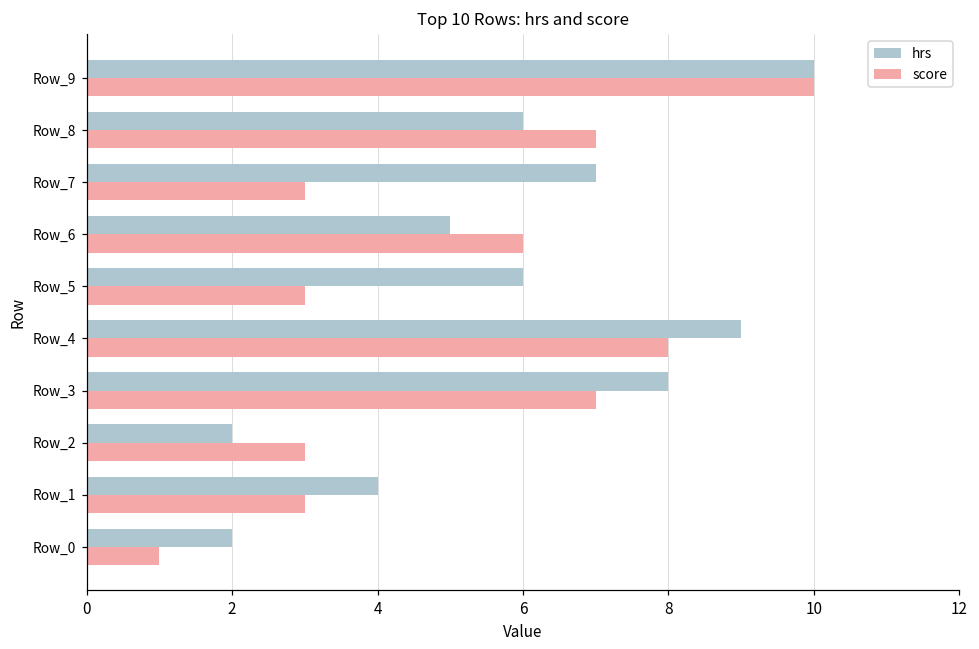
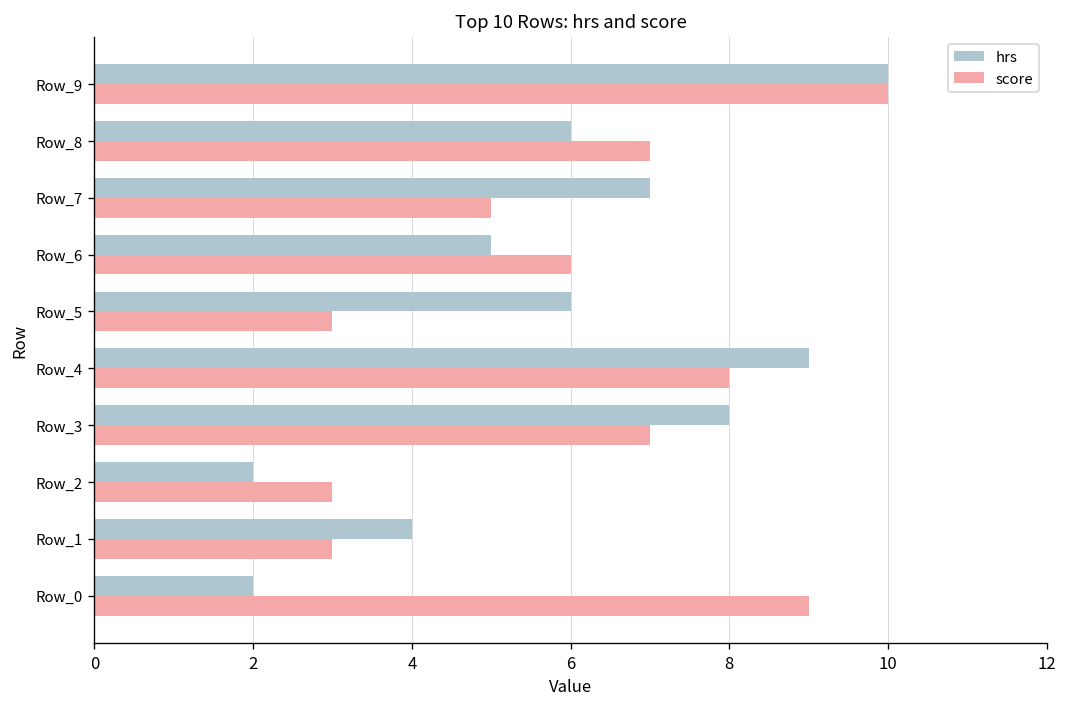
score, Row_7: 3 -> 5
score, Row_0: 1 -> 9
